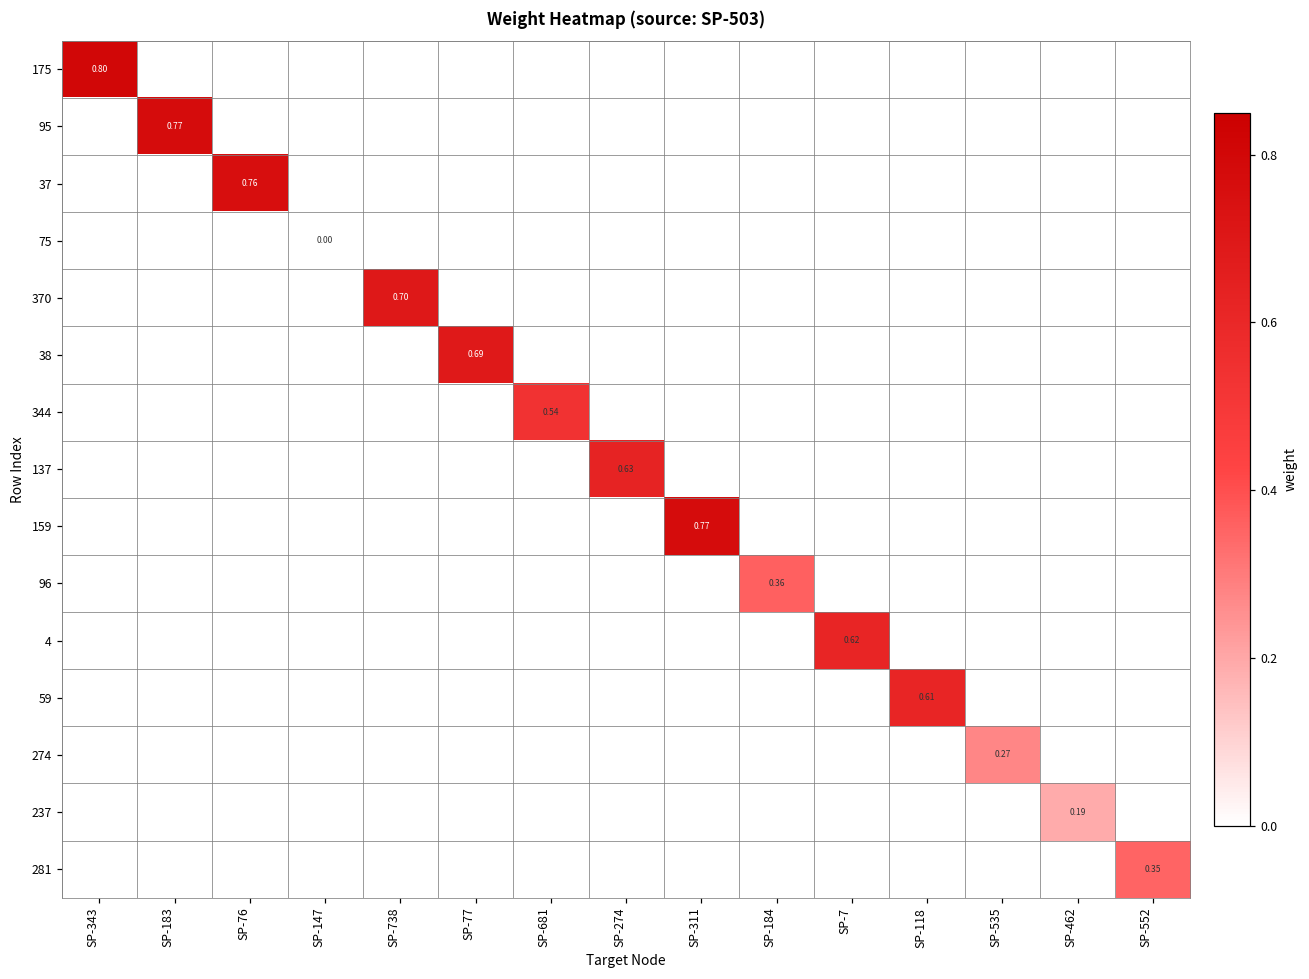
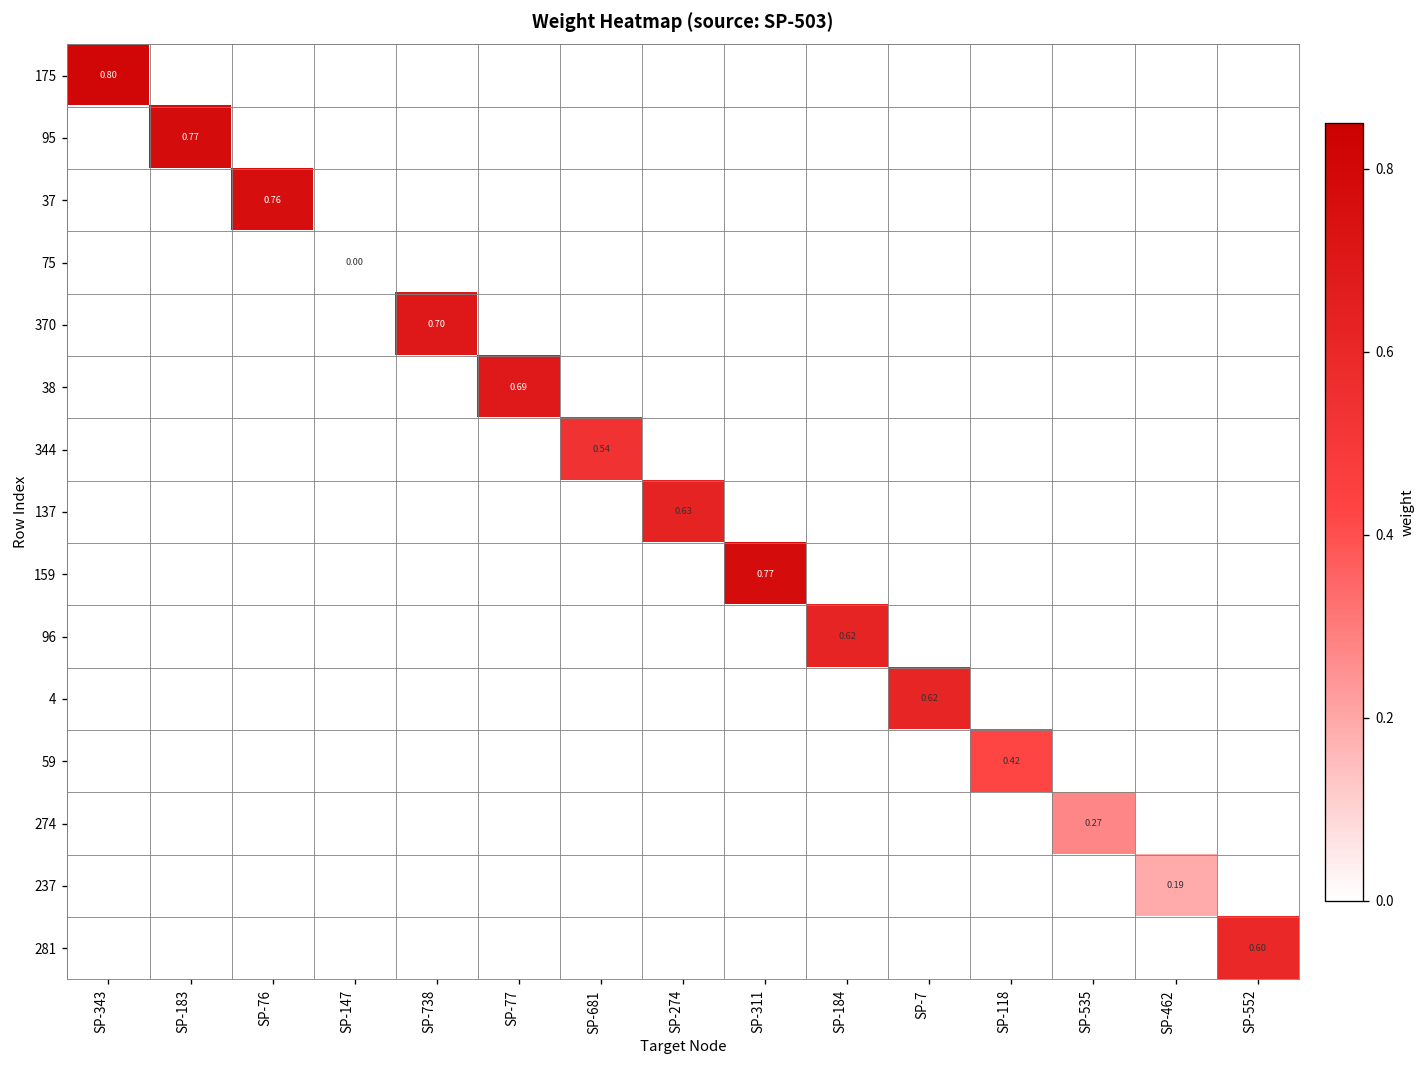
96, SP-184: 0.36 -> 0.62
59, SP-118: 0.61 -> 0.42
281, SP-552: 0.35 -> 0.60
